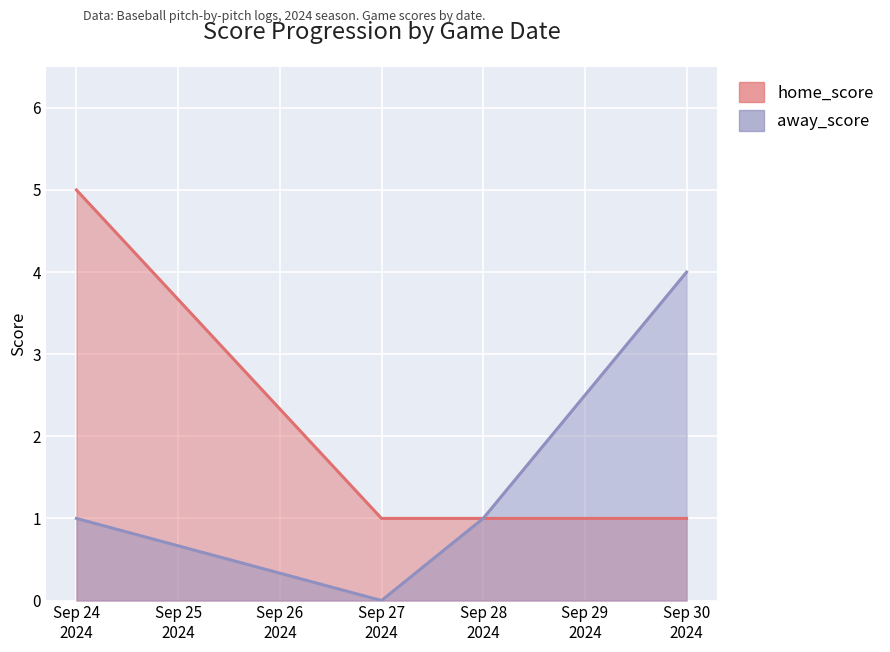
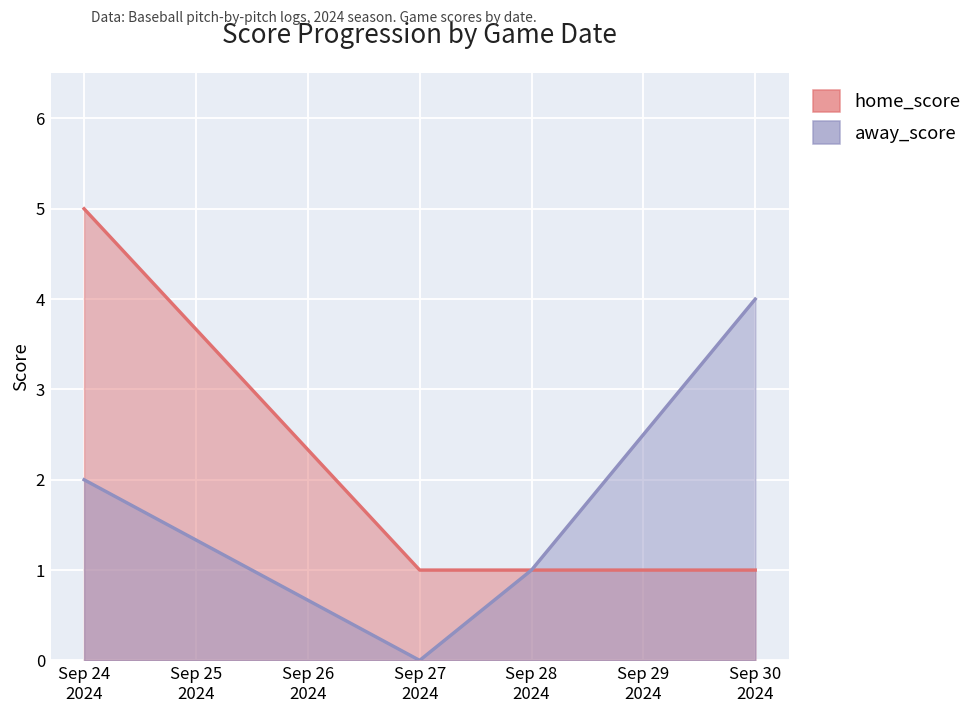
away_score, Sep 24 2024: 1 -> 2
